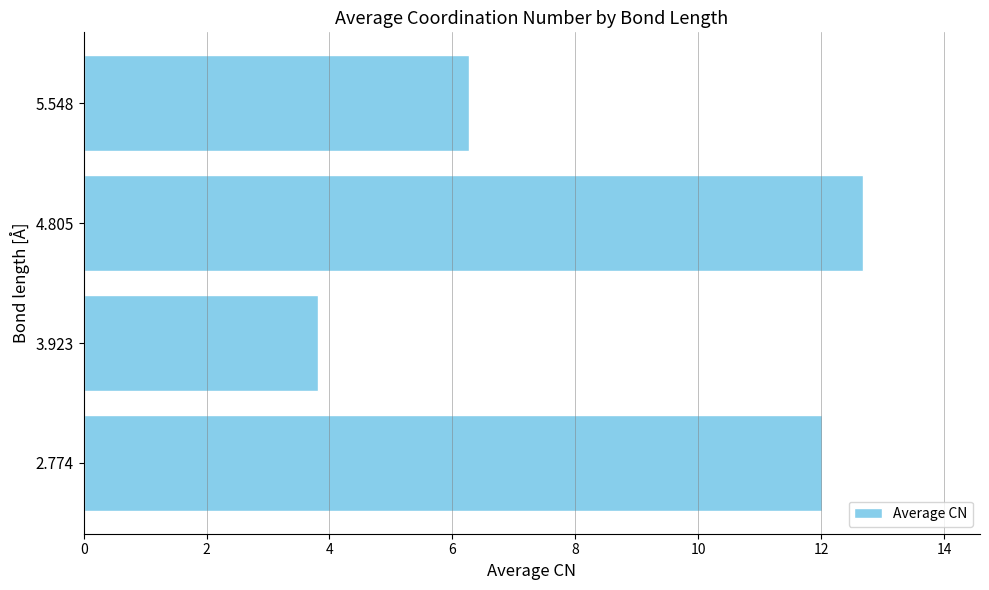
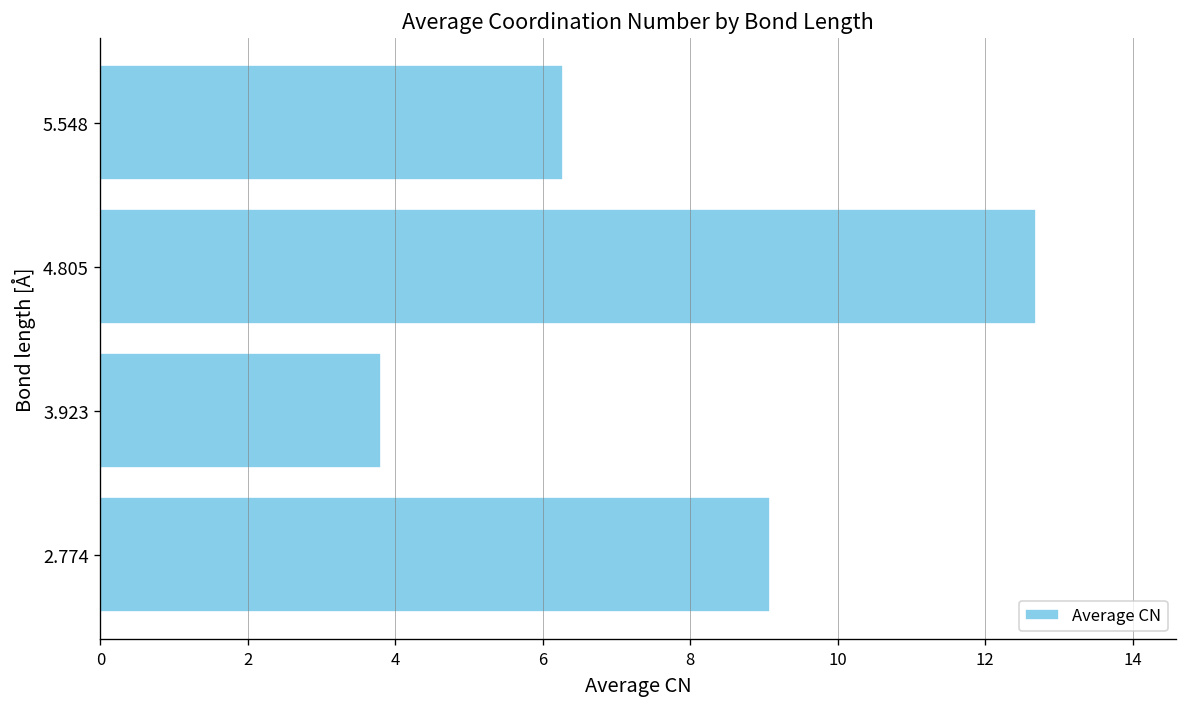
2.774: 12.0 -> 9.1
